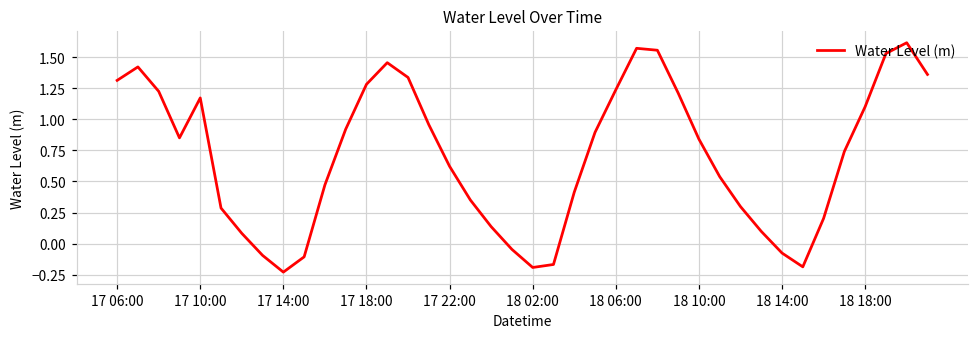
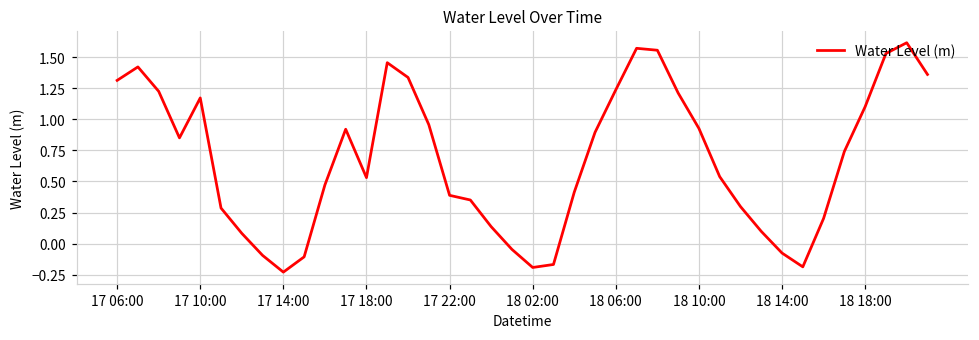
17 18:00: 1.28 -> 0.53
17 22:00: 0.62 -> 0.39
18 10:00: 0.84 -> 0.93
